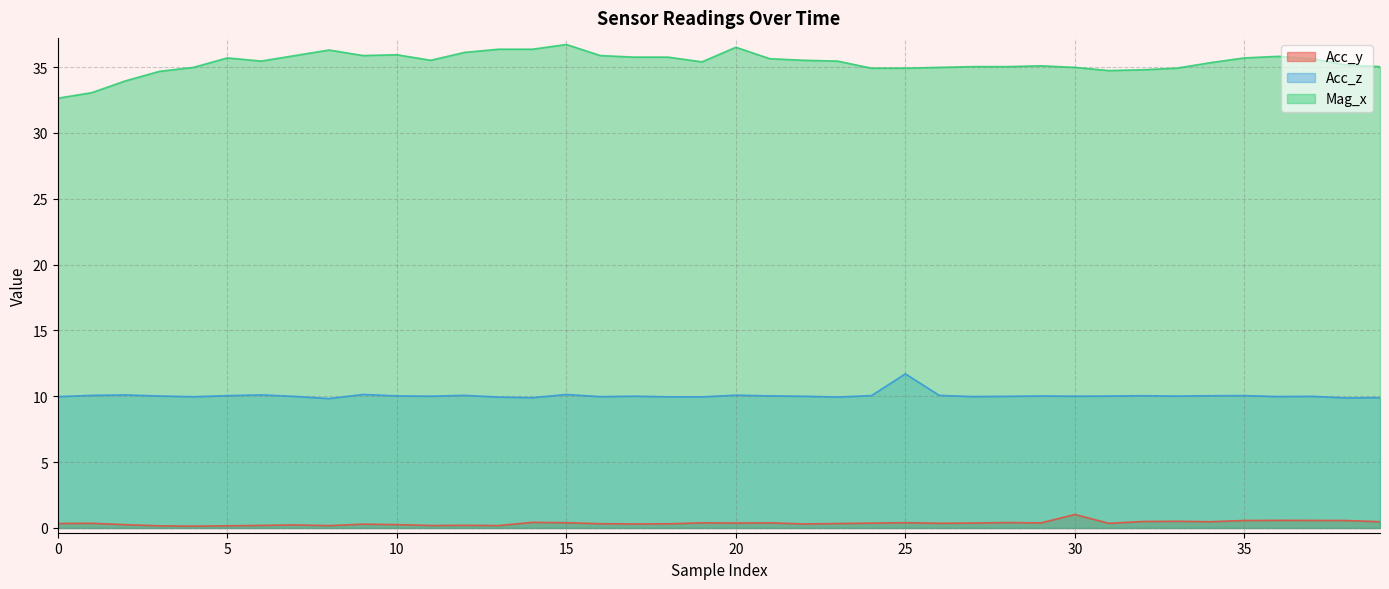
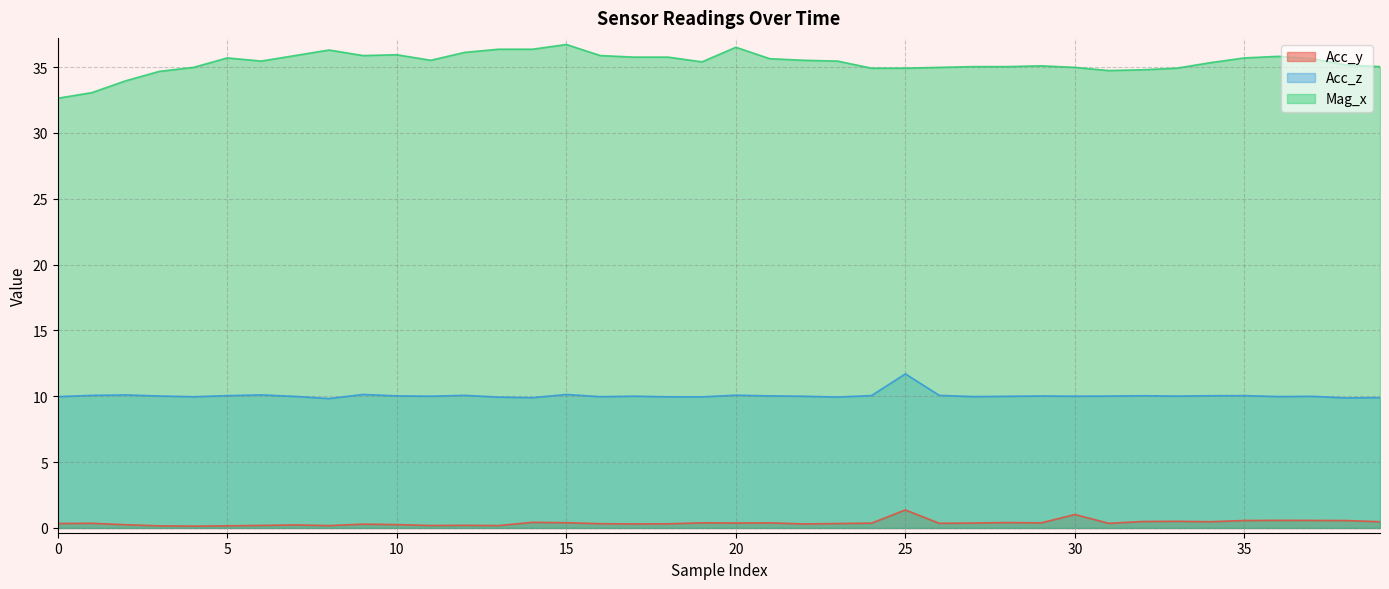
Acc_y, 25: 0.4 -> 1.4
